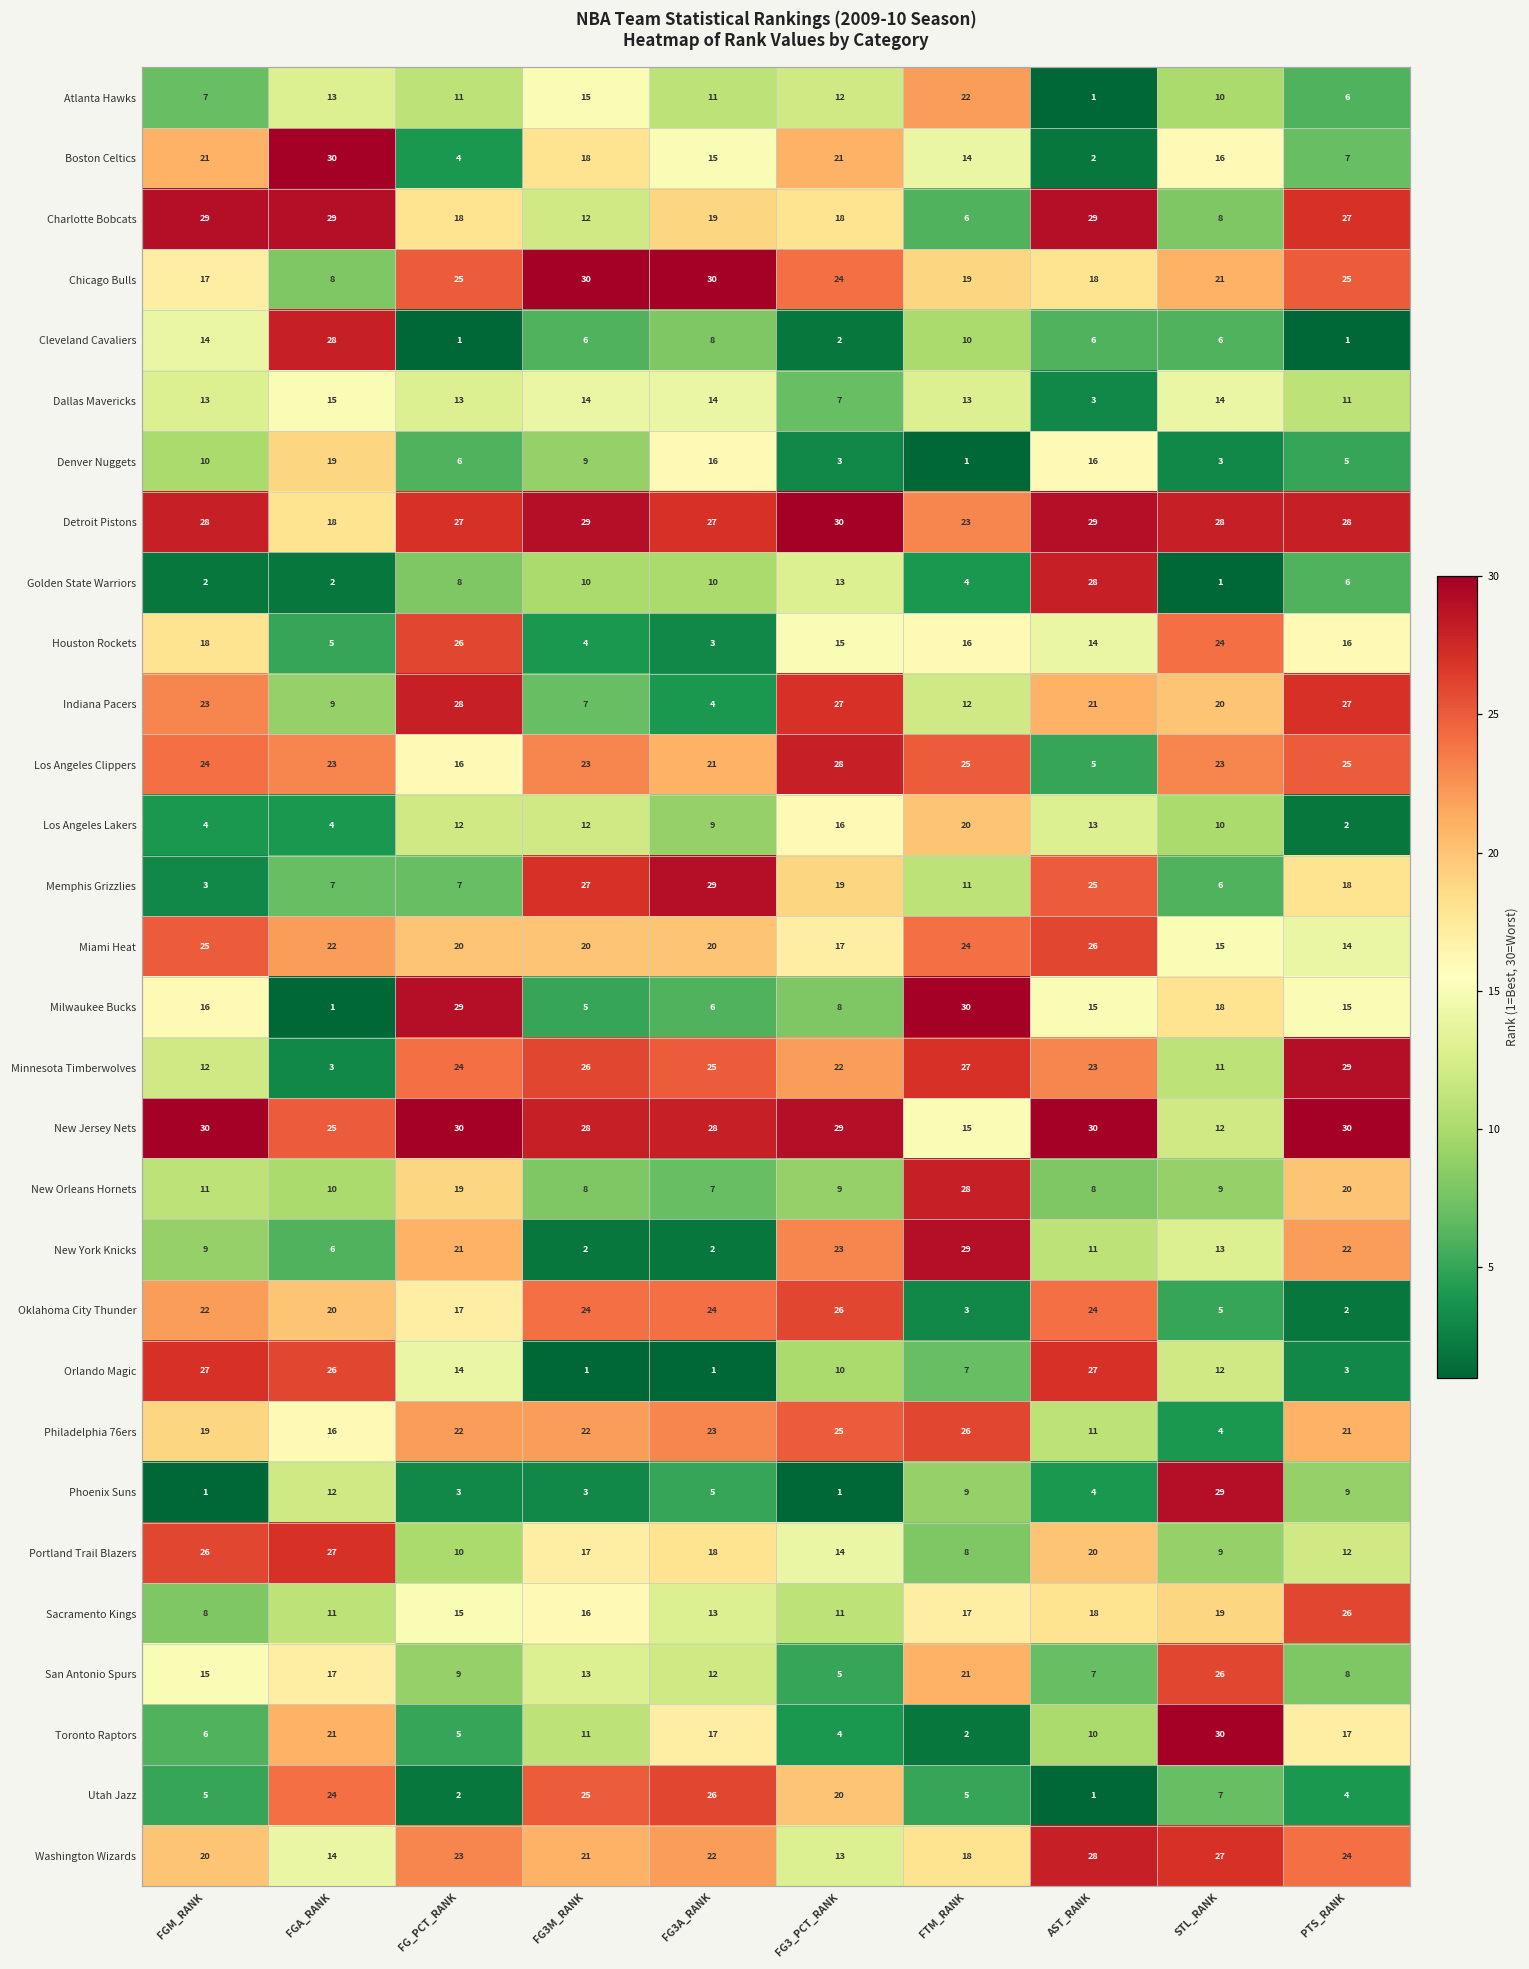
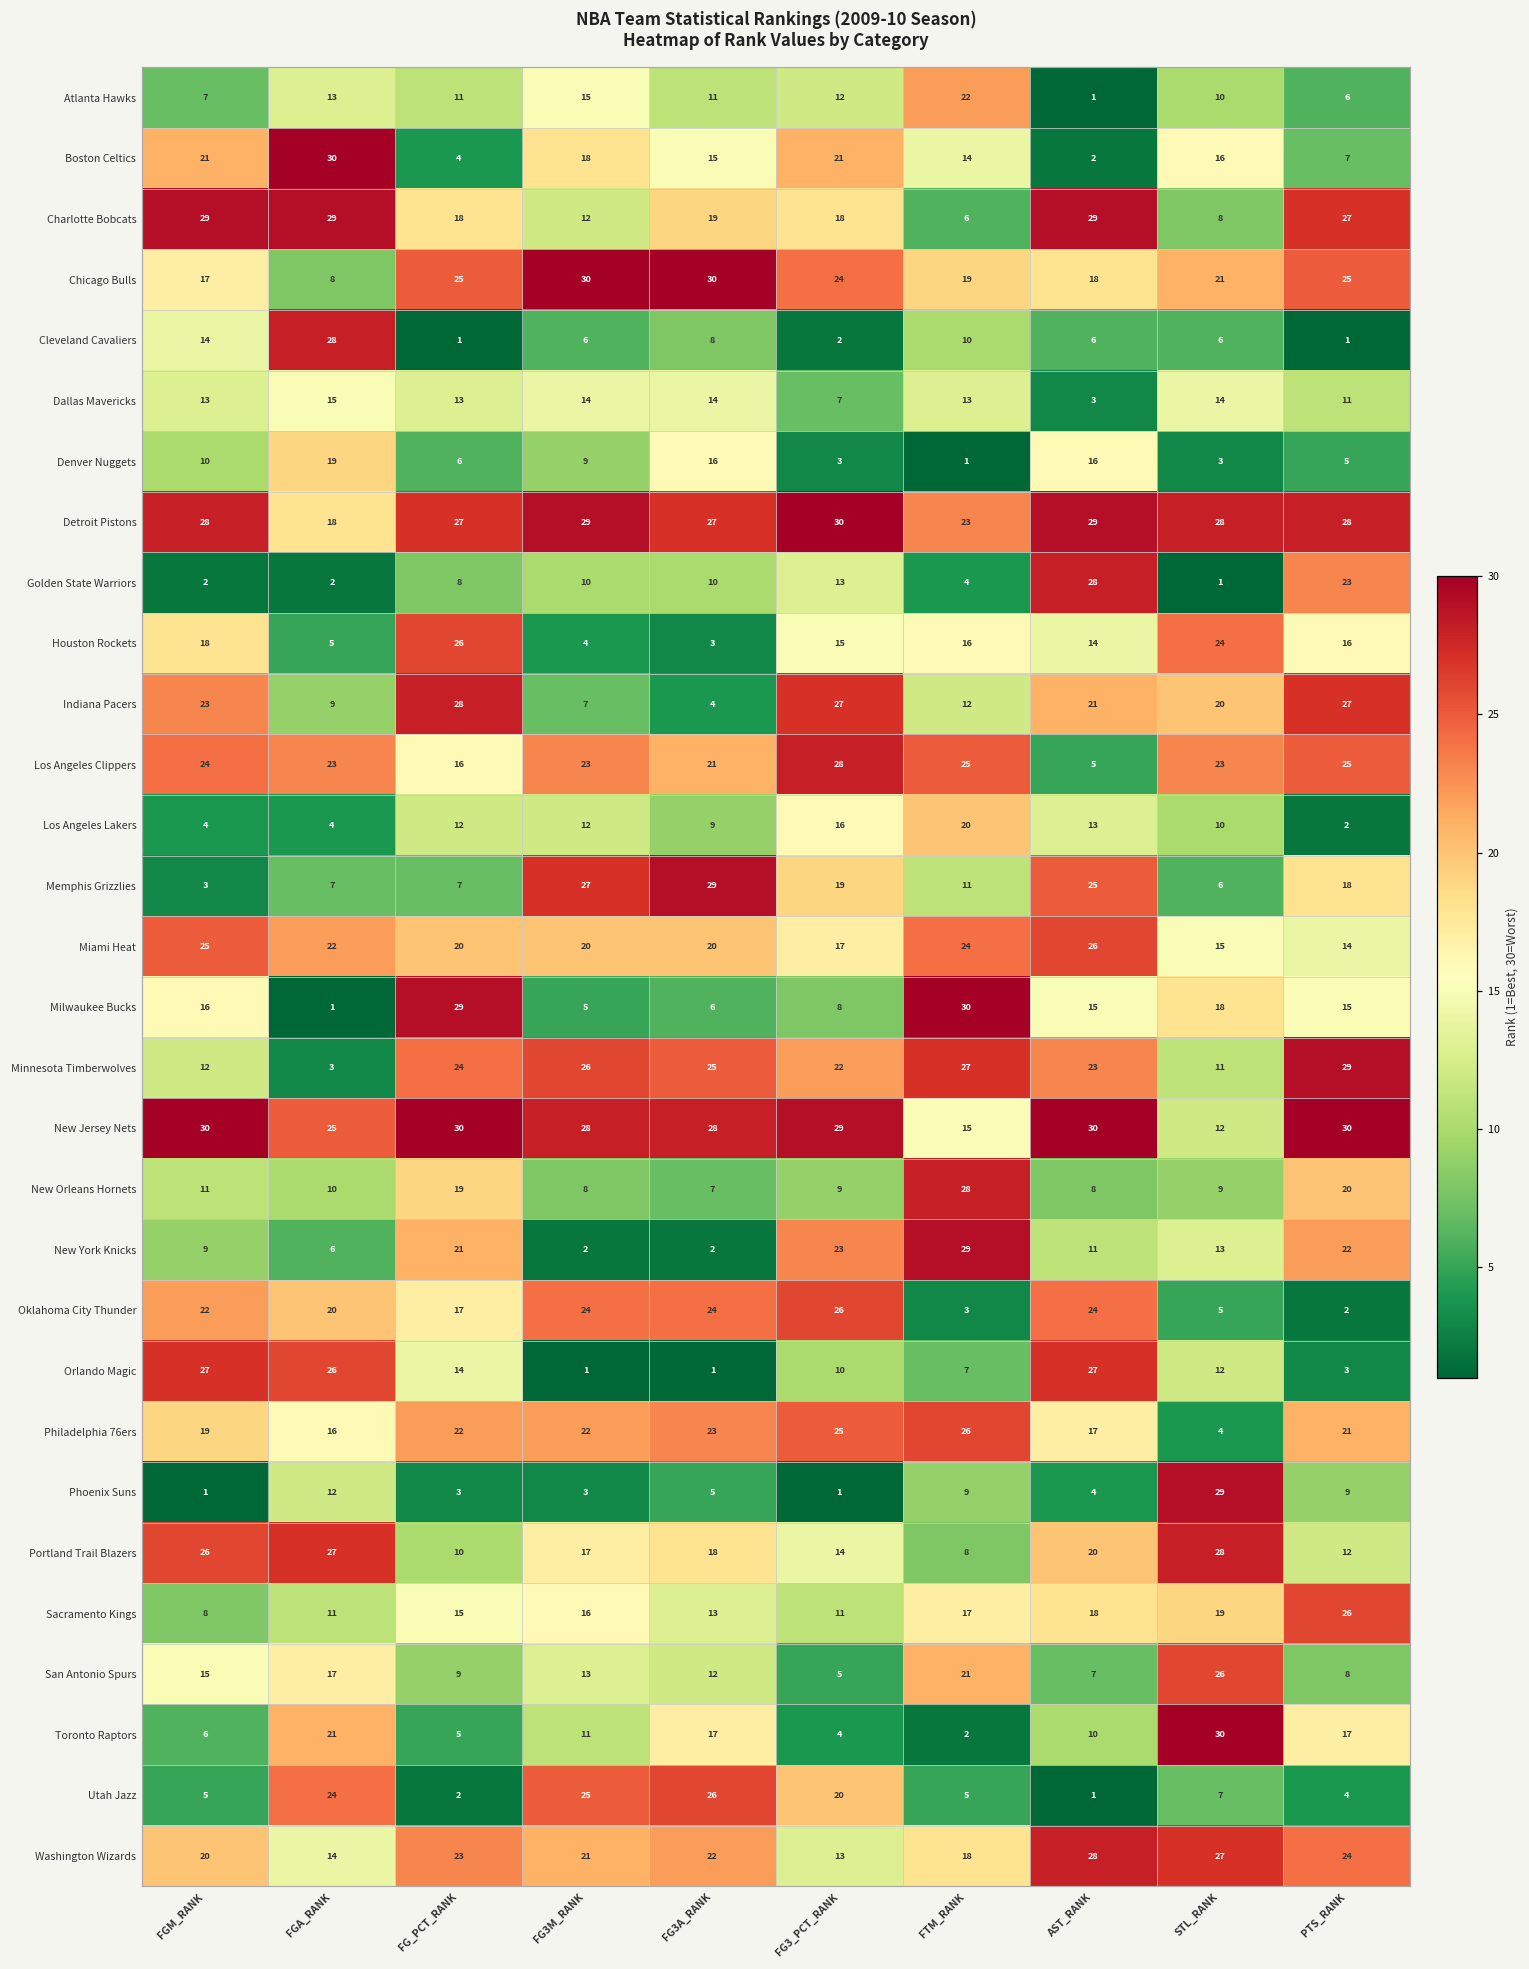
Golden State Warriors, PTS_RANK: 6 -> 23
Philadelphia 76ers, AST_RANK: 11 -> 17
Portland Trail Blazers, STL_RANK: 9 -> 28
